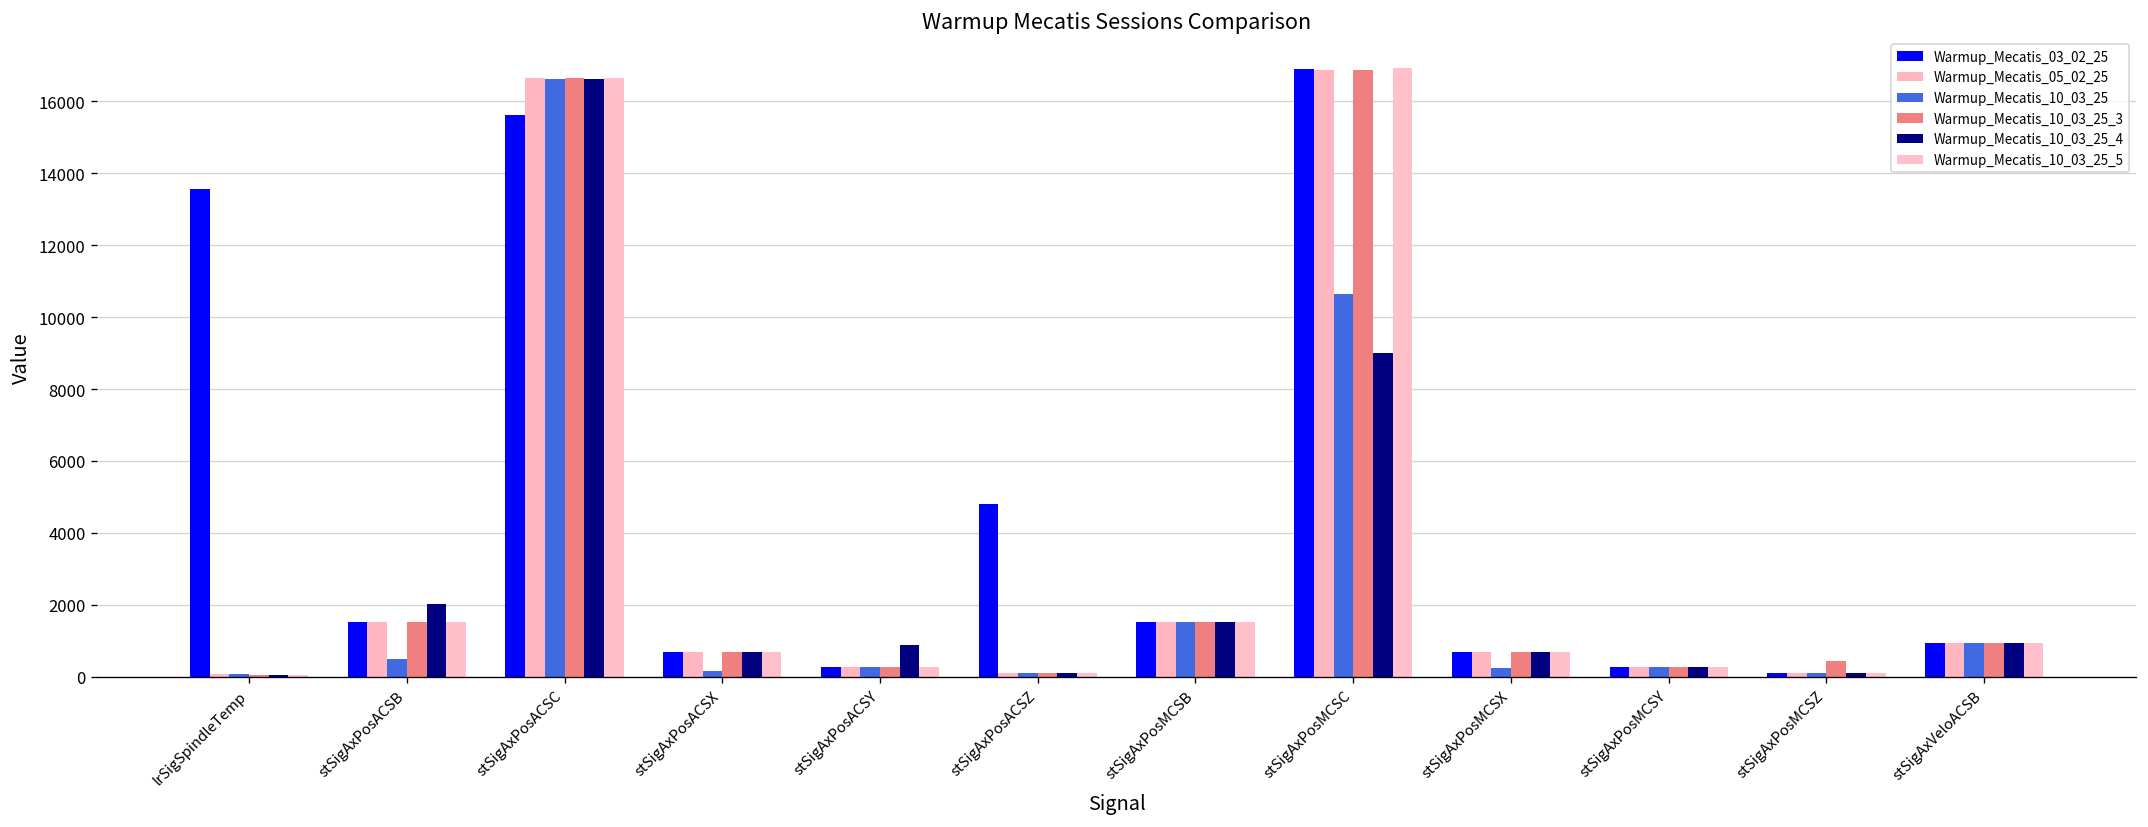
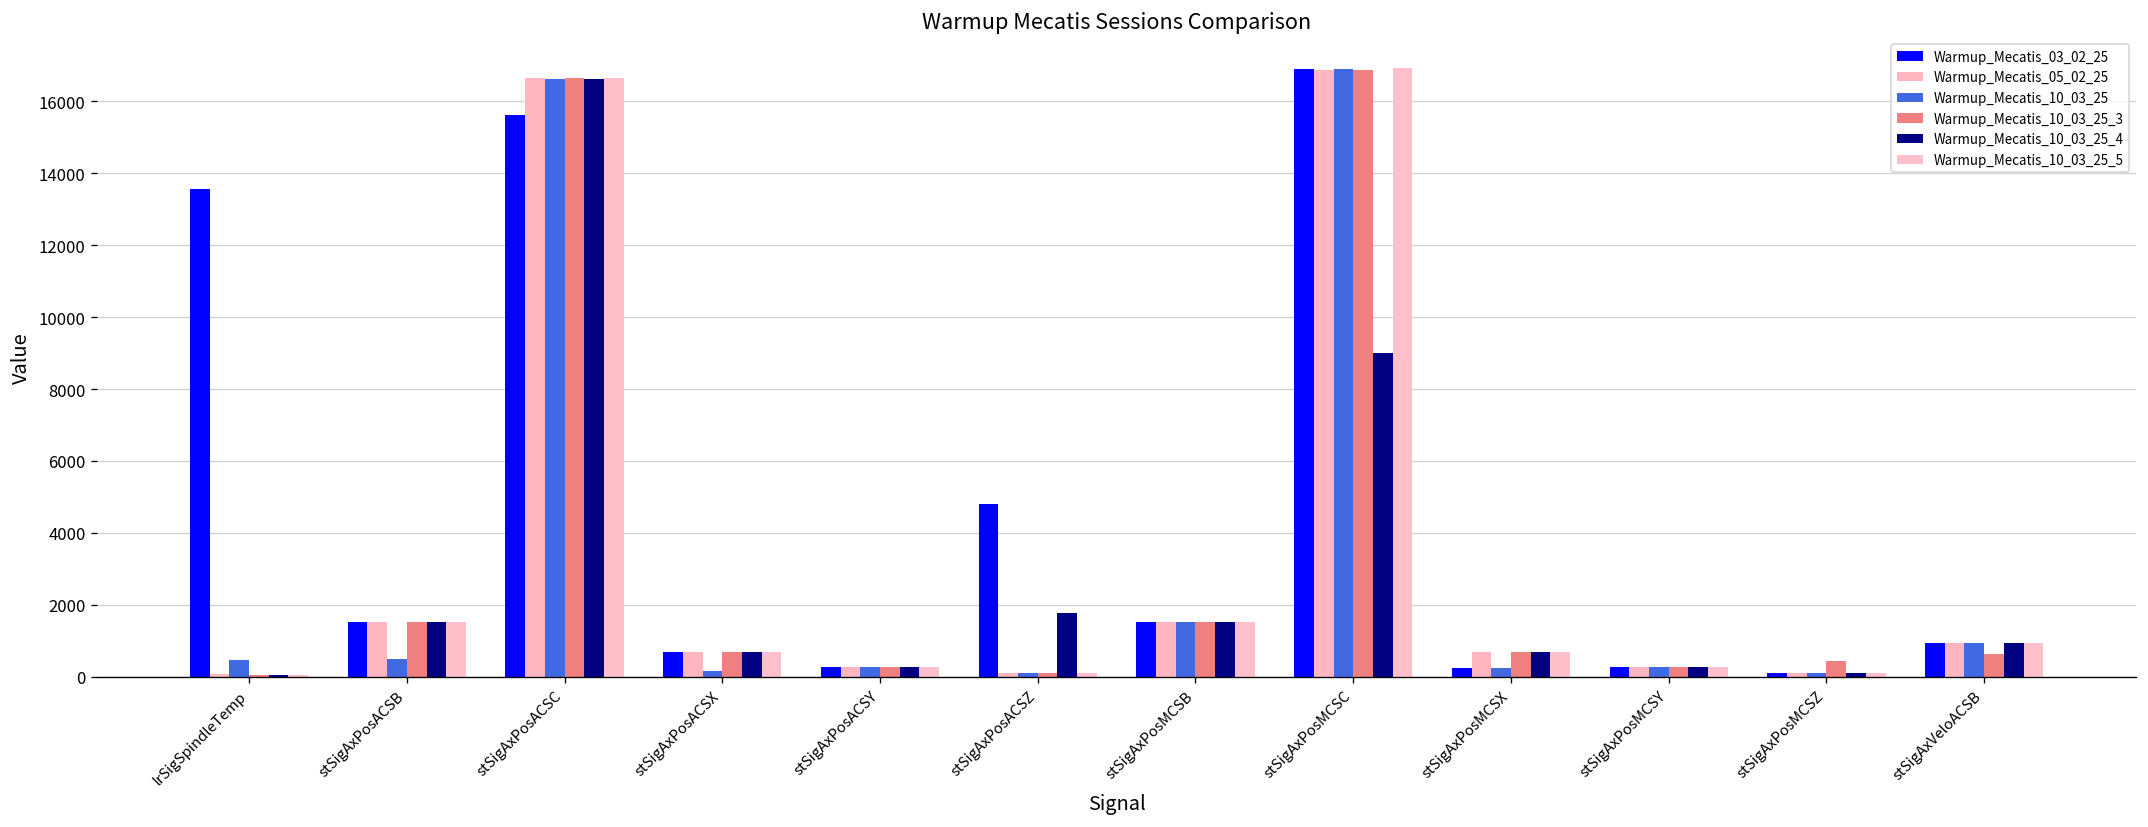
Warmup_Mecatis_10_03_25, lrSigSpindleTemp: 100 -> 500
Warmup_Mecatis_10_03_25_4, stSigAxPosACSB: 2000 -> 1500
Warmup_Mecatis_10_03_25_4, stSigAxPosACSY: 900 -> 300
Warmup_Mecatis_10_03_25_4, stSigAxPosACSZ: 100 -> 1800
Warmup_Mecatis_10_03_25, stSigAxPosMCSC: 10700 -> 16900
Warmup_Mecatis_03_02_25, stSigAxPosMCSX: 700 -> 200
Warmup_Mecatis_10_03_25_3, stSigAxVeloACSB: 900 -> 600
